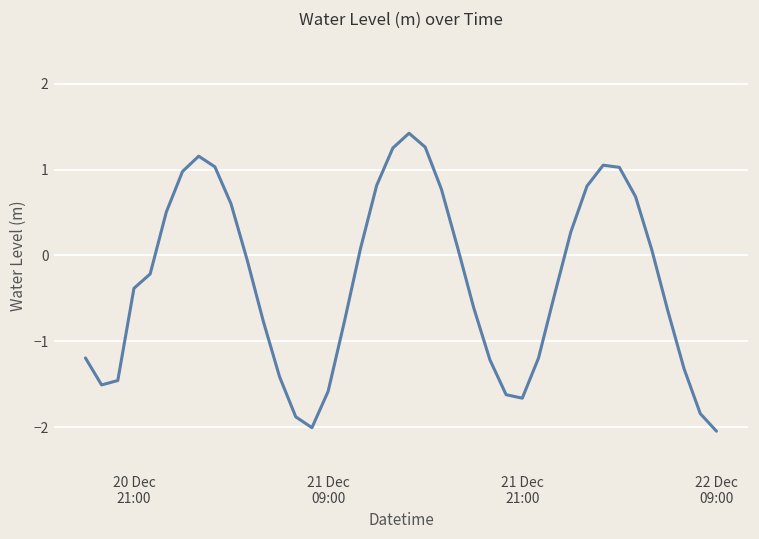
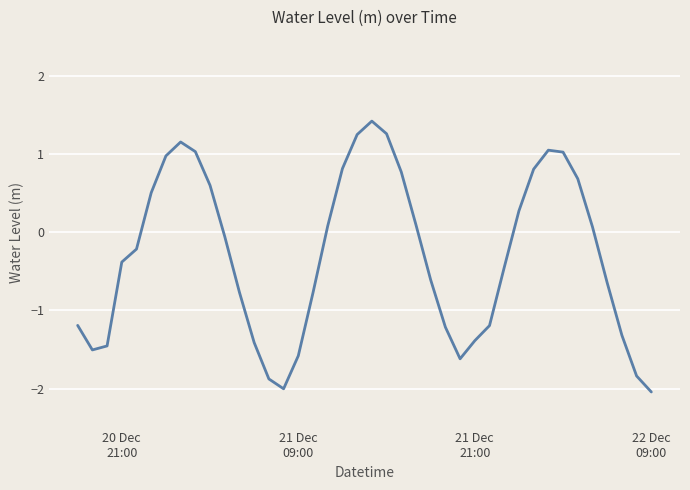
21 Dec 21:00: -1.7 -> -1.4
